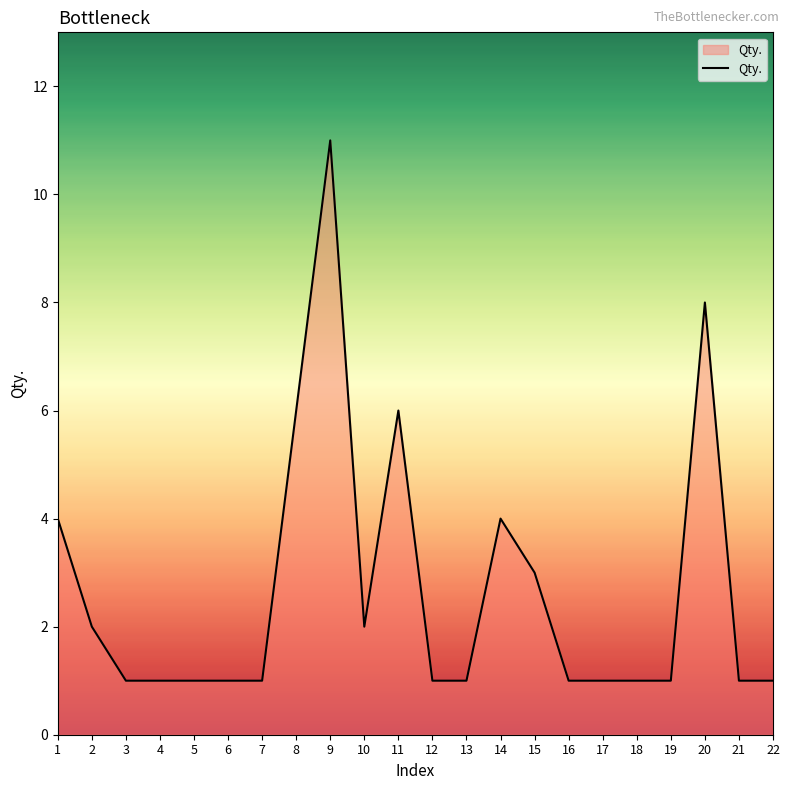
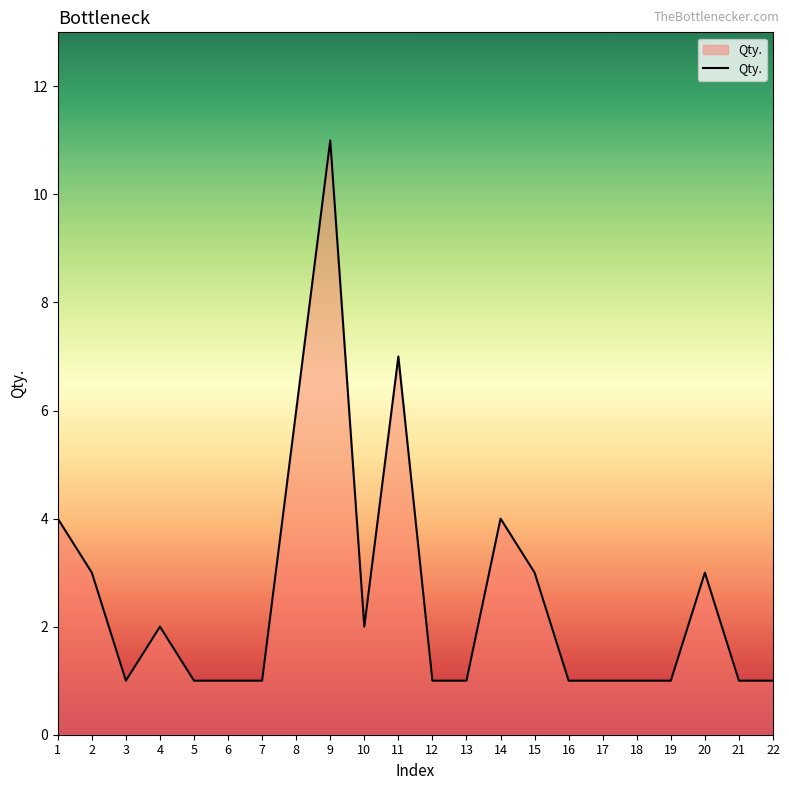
2: 2 -> 3
4: 1 -> 2
11: 6 -> 7
20: 8 -> 3
